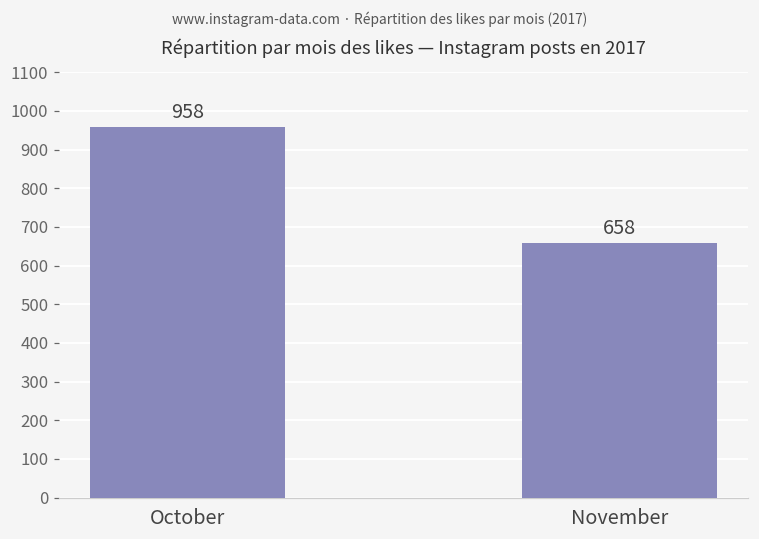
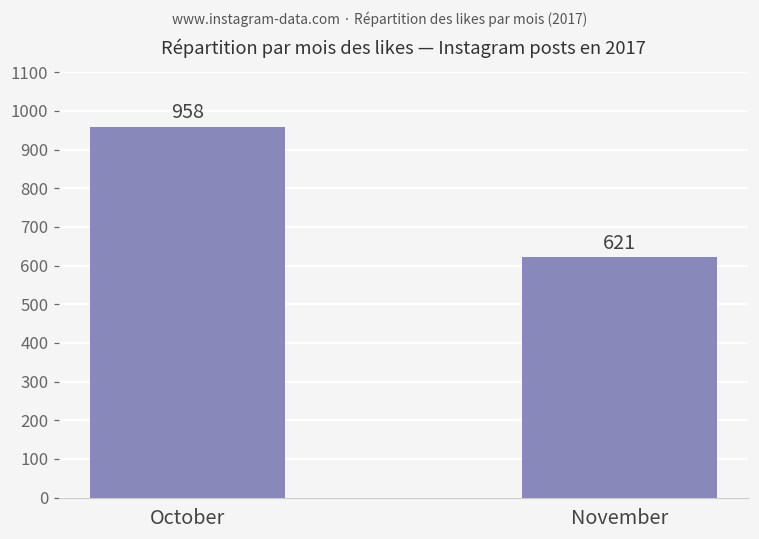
November: 658 -> 621
